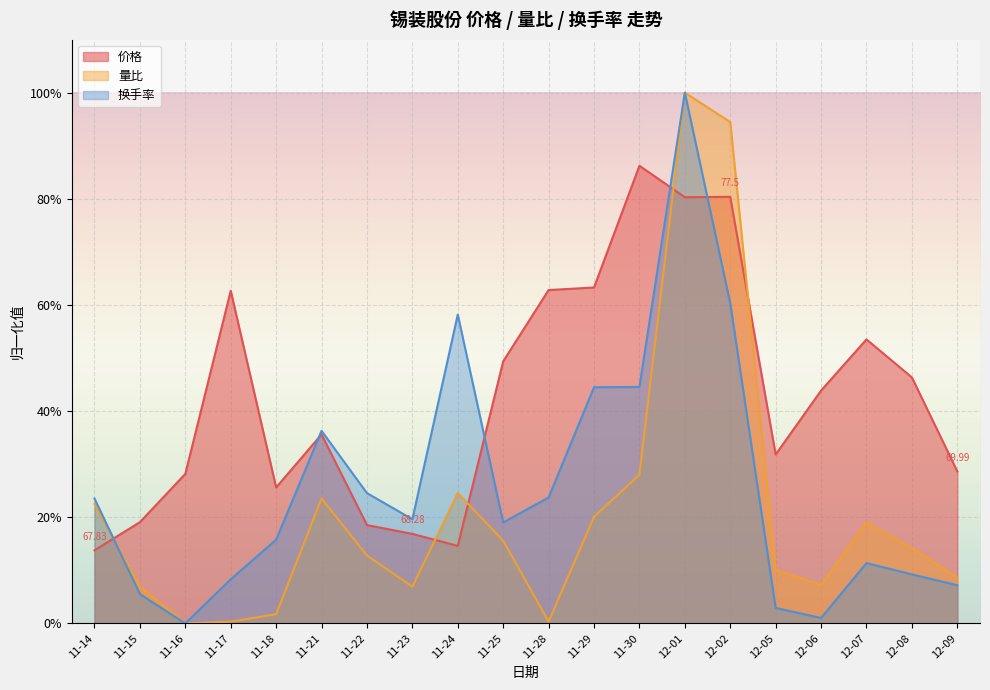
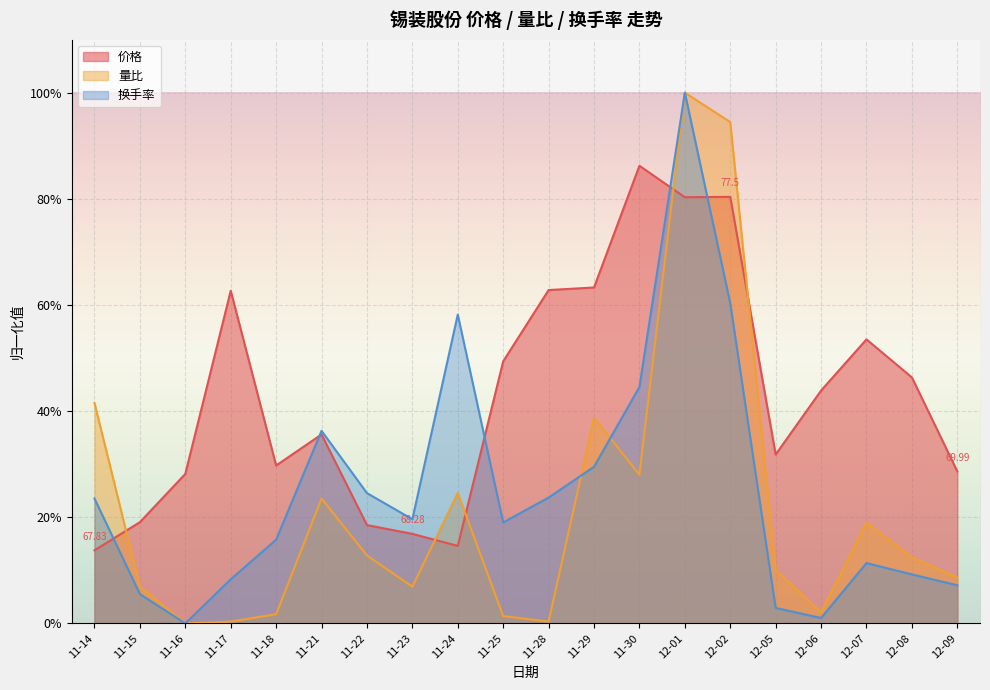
量比, 11-14: 22% -> 42%
价格, 11-18: 26% -> 30%
量比, 11-25: 16% -> 1%
量比, 11-29: 20% -> 39%
换手率, 11-29: 45% -> 30%
量比, 12-06: 7% -> 2%
量比, 12-08: 14% -> 12%
